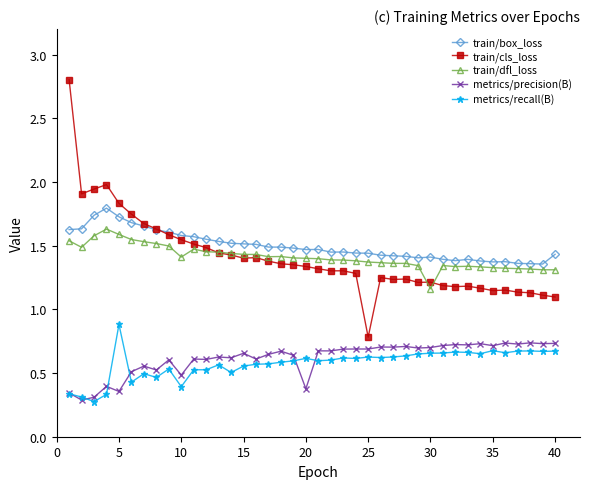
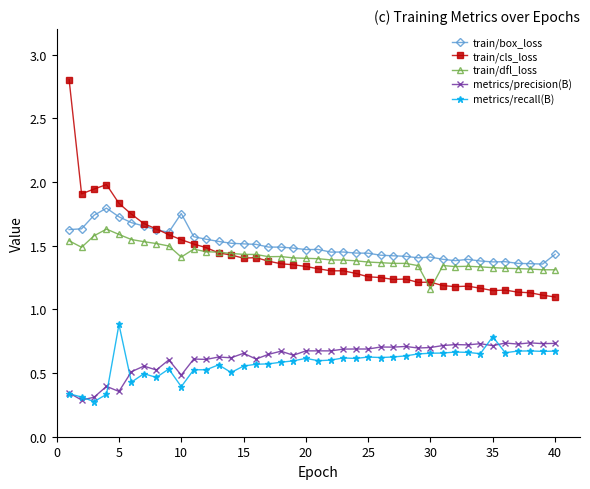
train/box_loss, 10: 1.58 -> 1.75
metrics/precision(B), 20: 0.38 -> 0.67
train/cls_loss, 25: 0.78 -> 1.26
metrics/recall(B), 35: 0.68 -> 0.79
